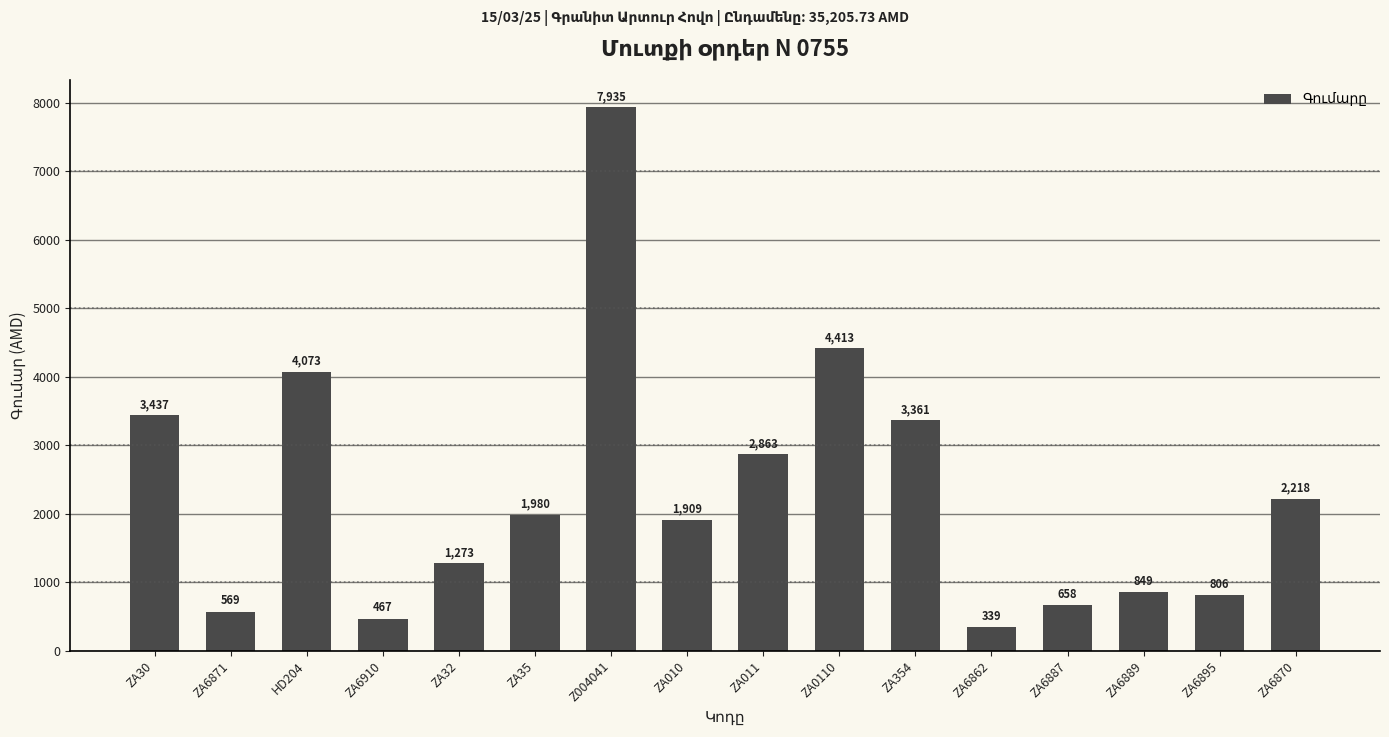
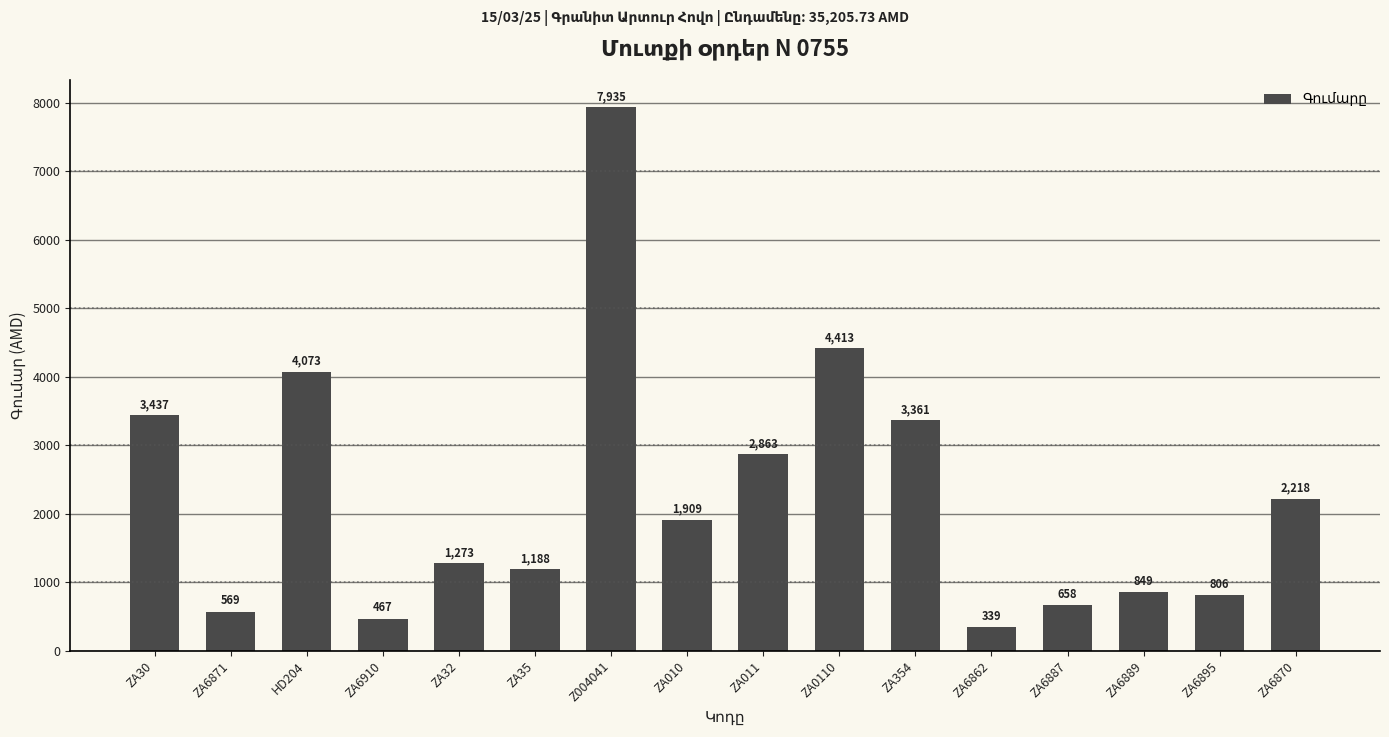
ZA35: 1,980 -> 1,188
